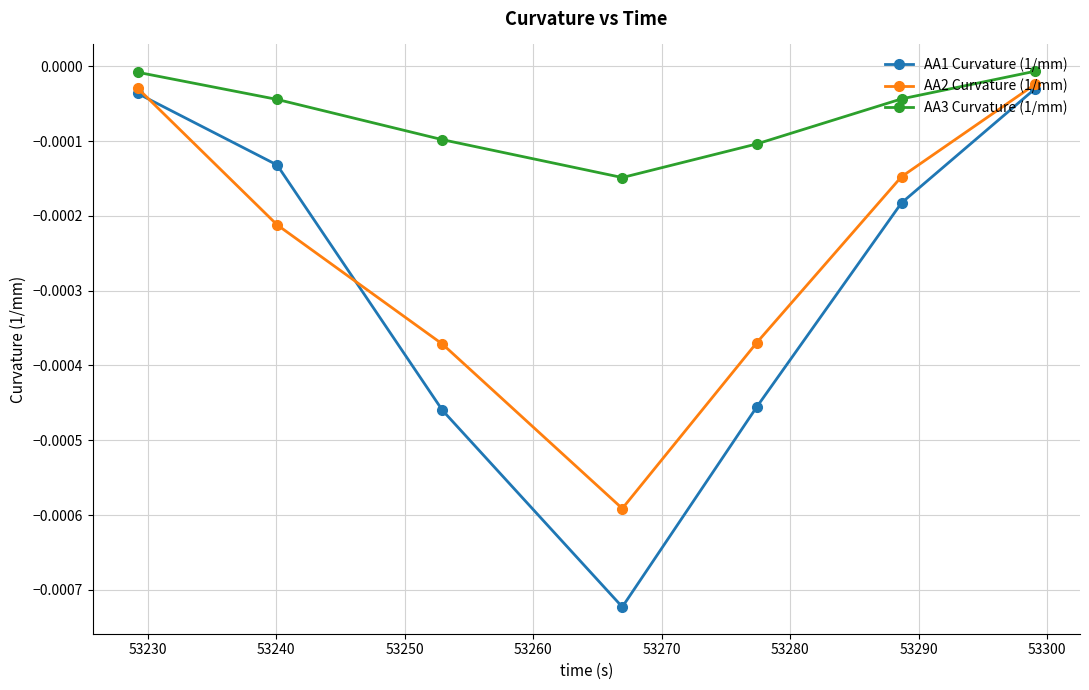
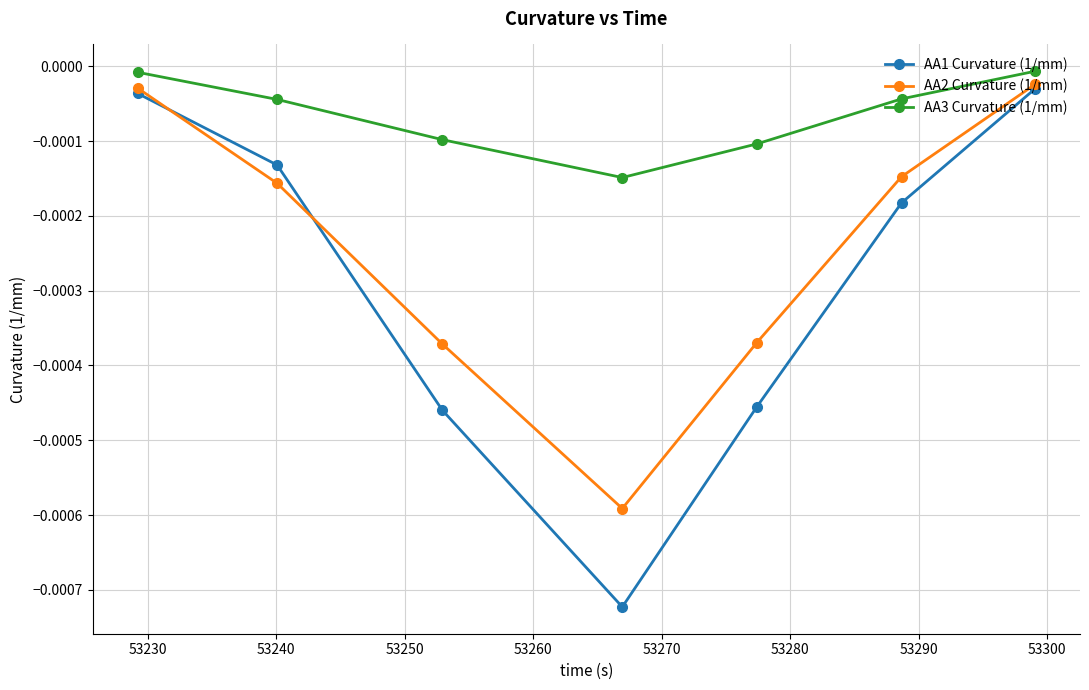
AA2 Curvature (1/mm), 53240: -0.00021 -> -0.00016
